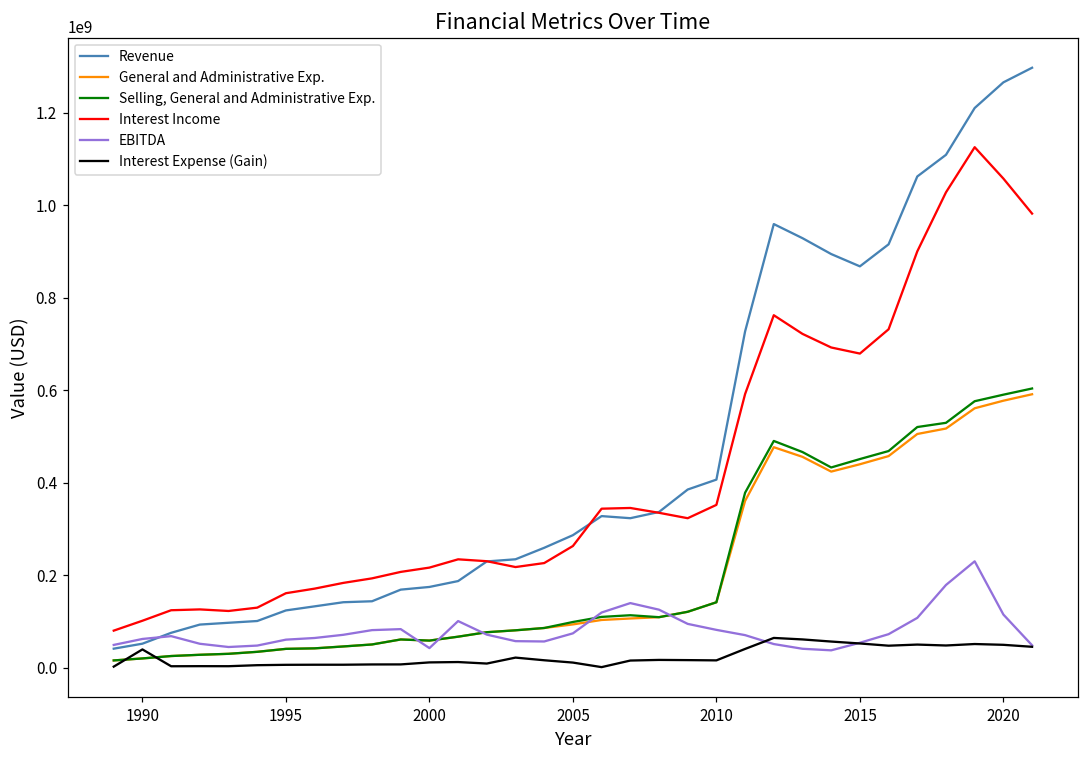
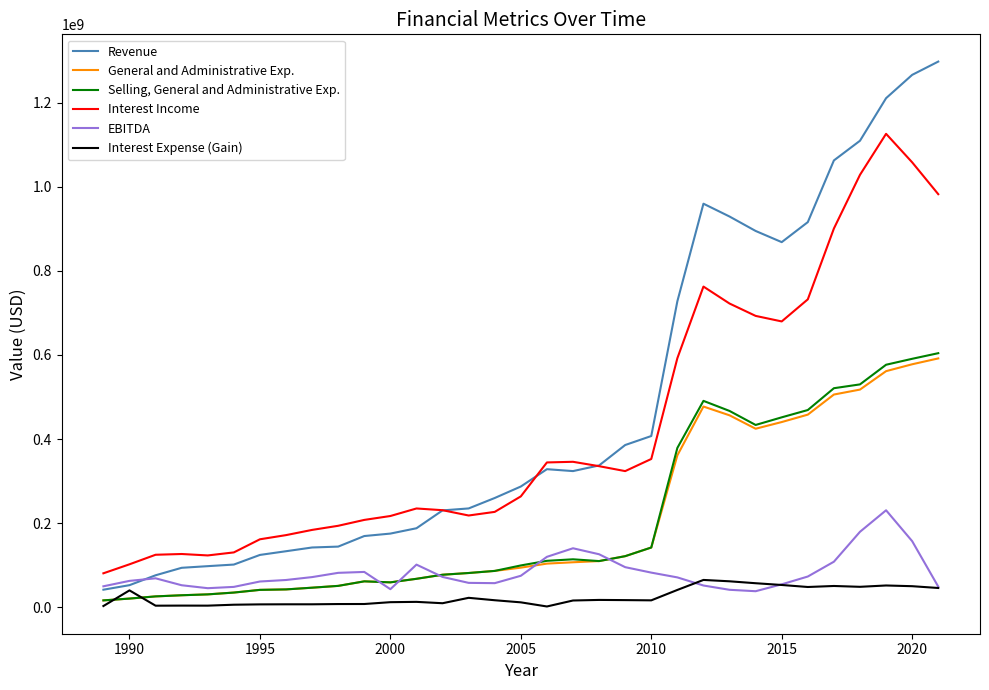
EBITDA, 2020: 120000000 -> 160000000
